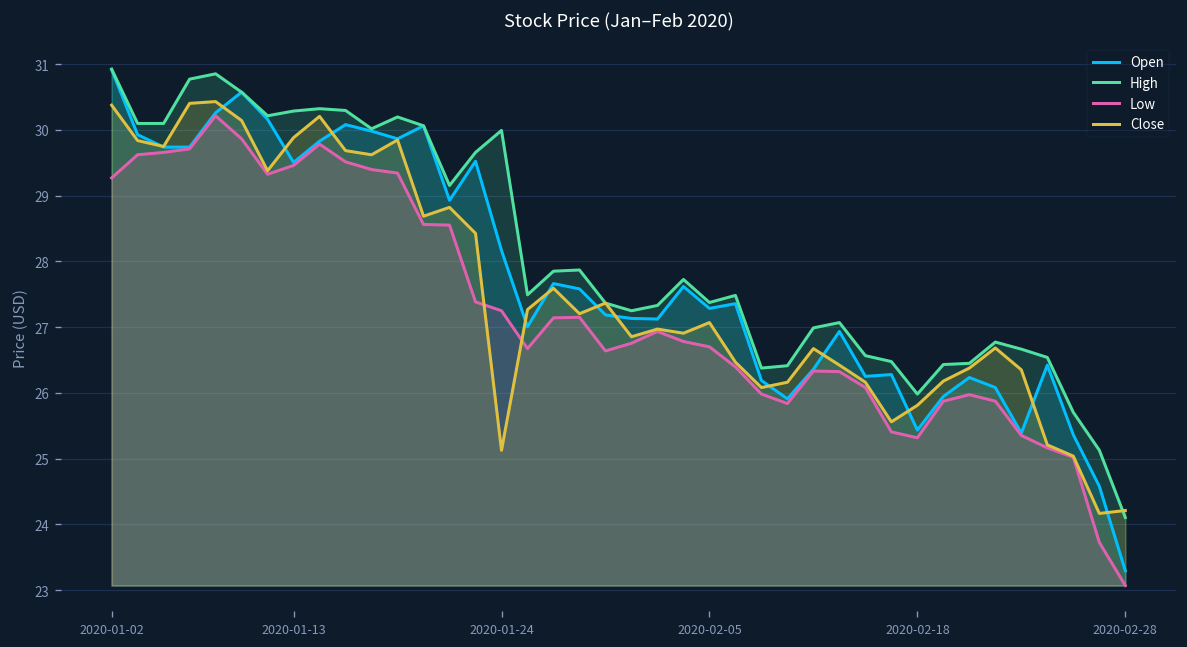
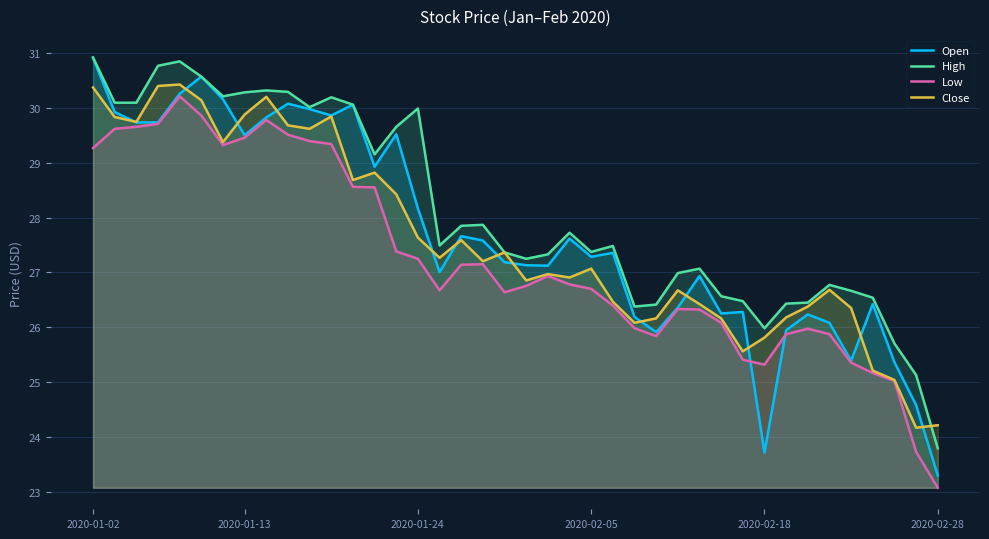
Close, 2020-01-24: 25.1 -> 27.6
Open, 2020-02-18: 25.4 -> 23.7
High, 2020-02-28: 24.1 -> 23.8
